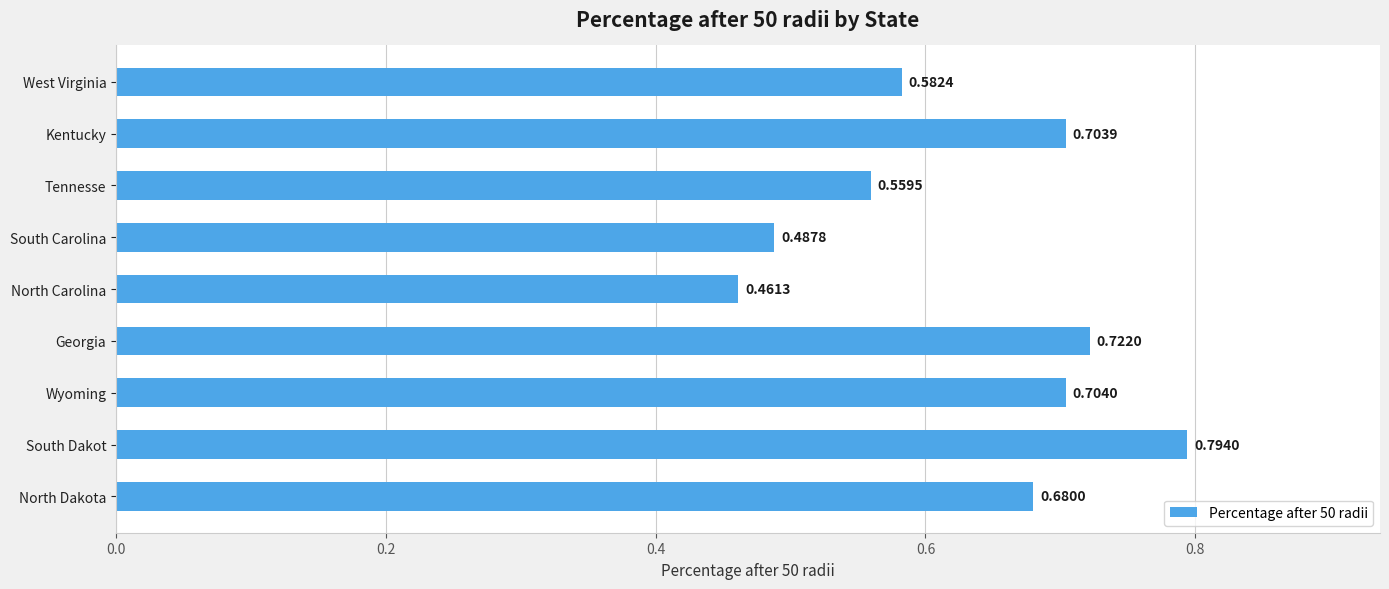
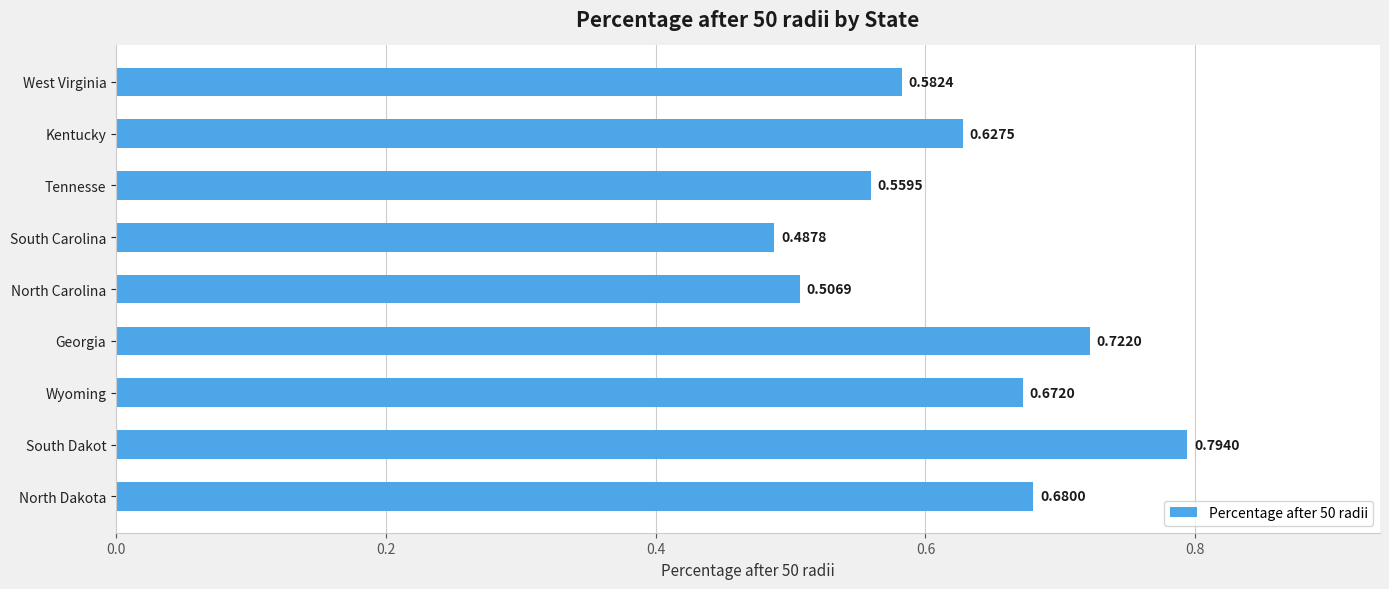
Kentucky: 0.7039 -> 0.6275
North Carolina: 0.4613 -> 0.5069
Wyoming: 0.7040 -> 0.6720
